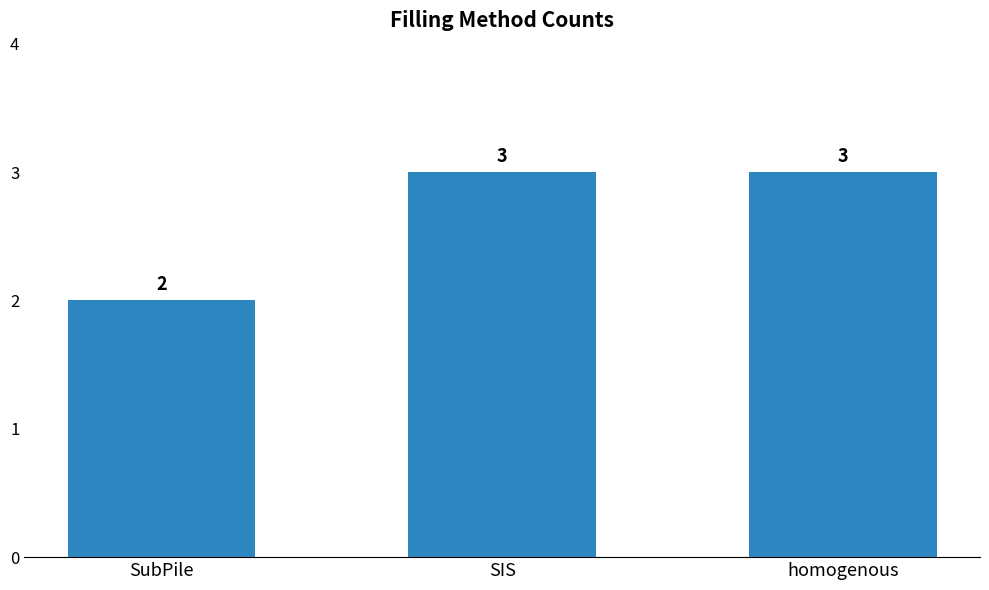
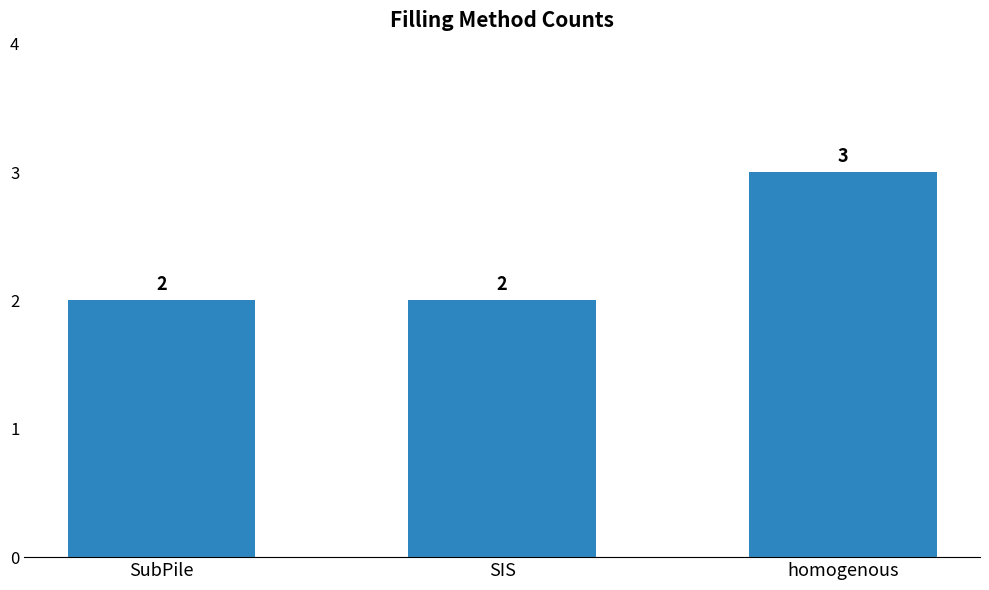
SIS: 3 -> 2
